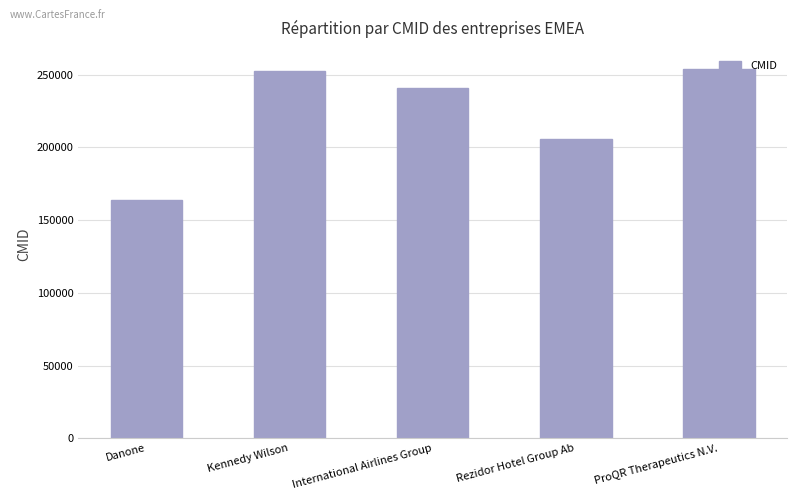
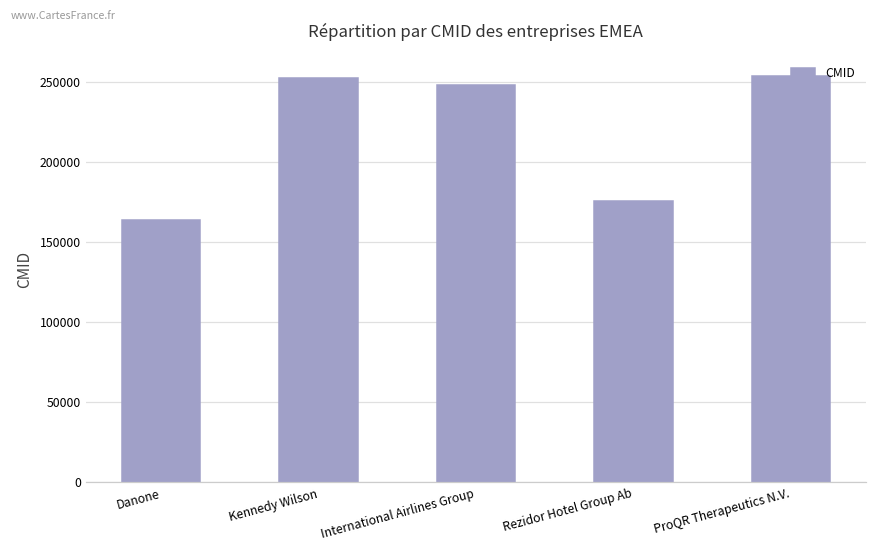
International Airlines Group: 241000 -> 248000
Rezidor Hotel Group Ab: 205000 -> 175000
